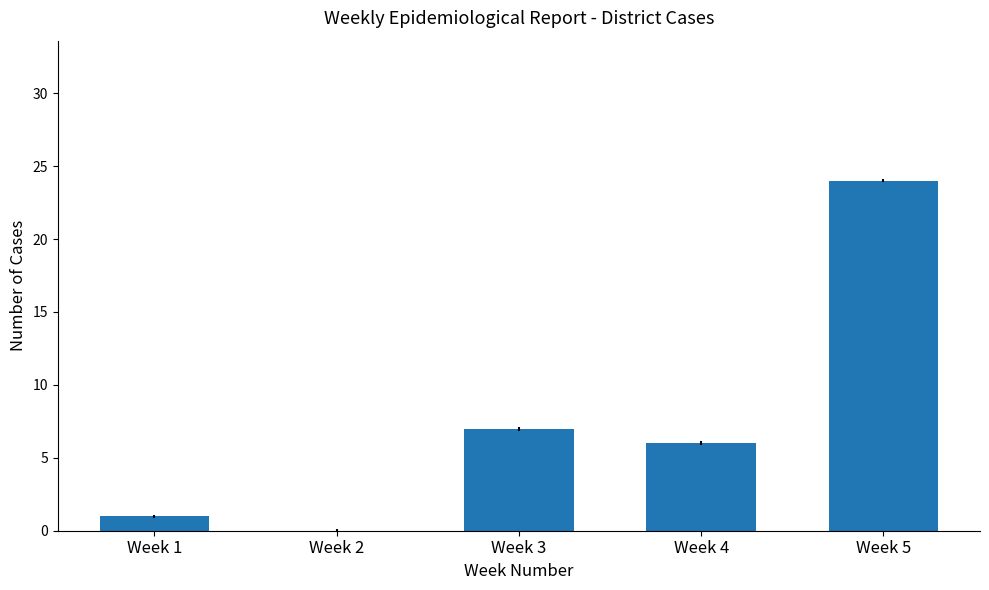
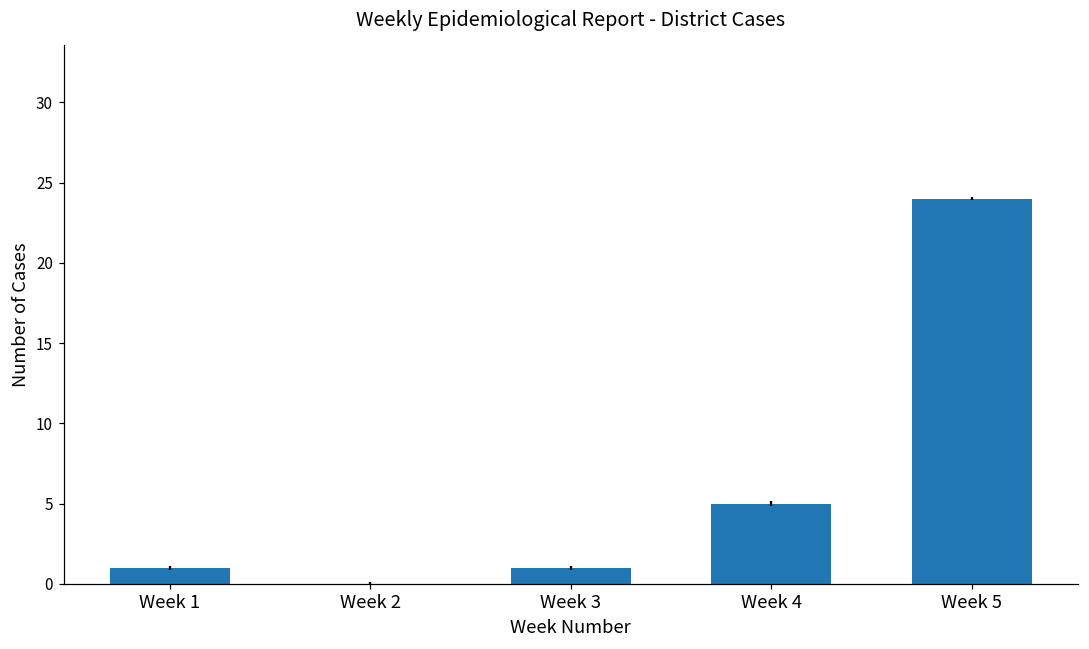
Week 3: 7 -> 1
Week 4: 6 -> 5
